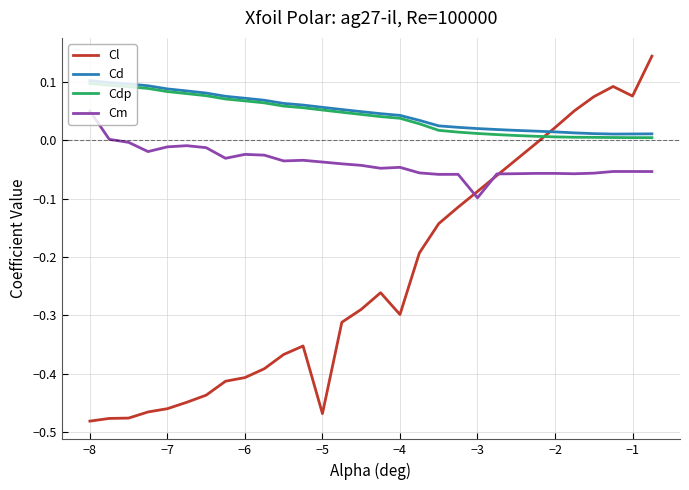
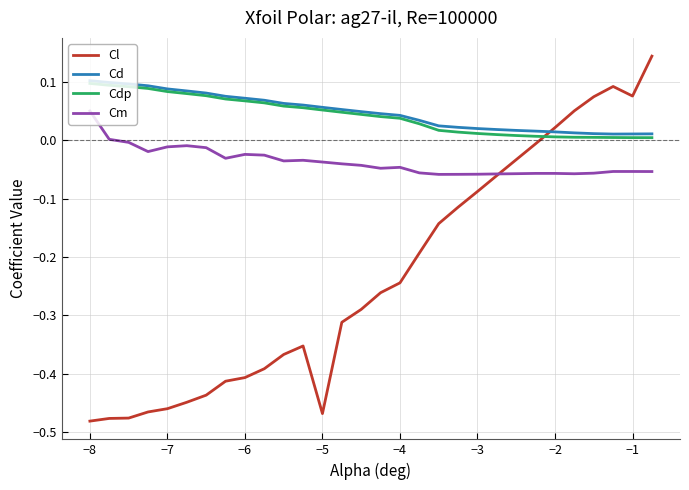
Cl, −4: -0.30 -> -0.24
Cm, −3: -0.10 -> -0.06
